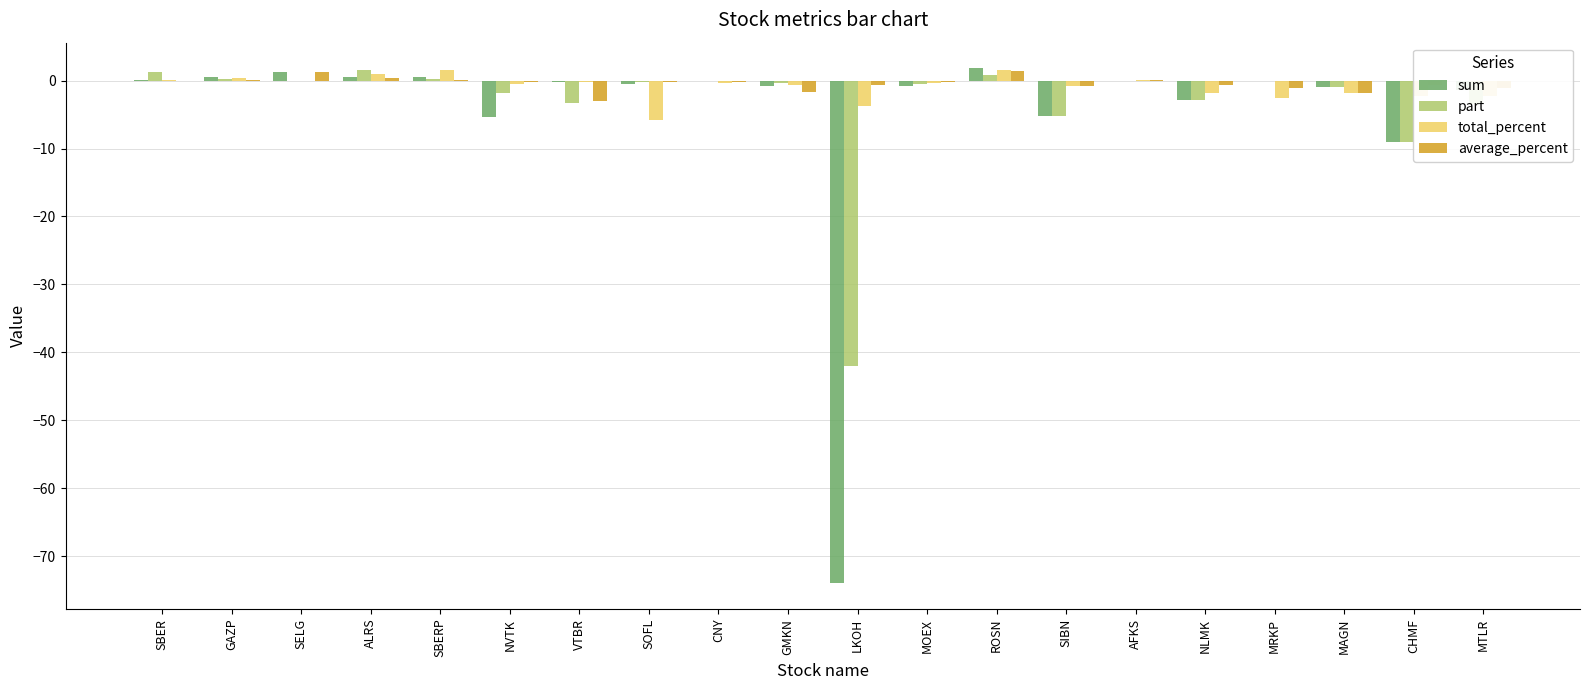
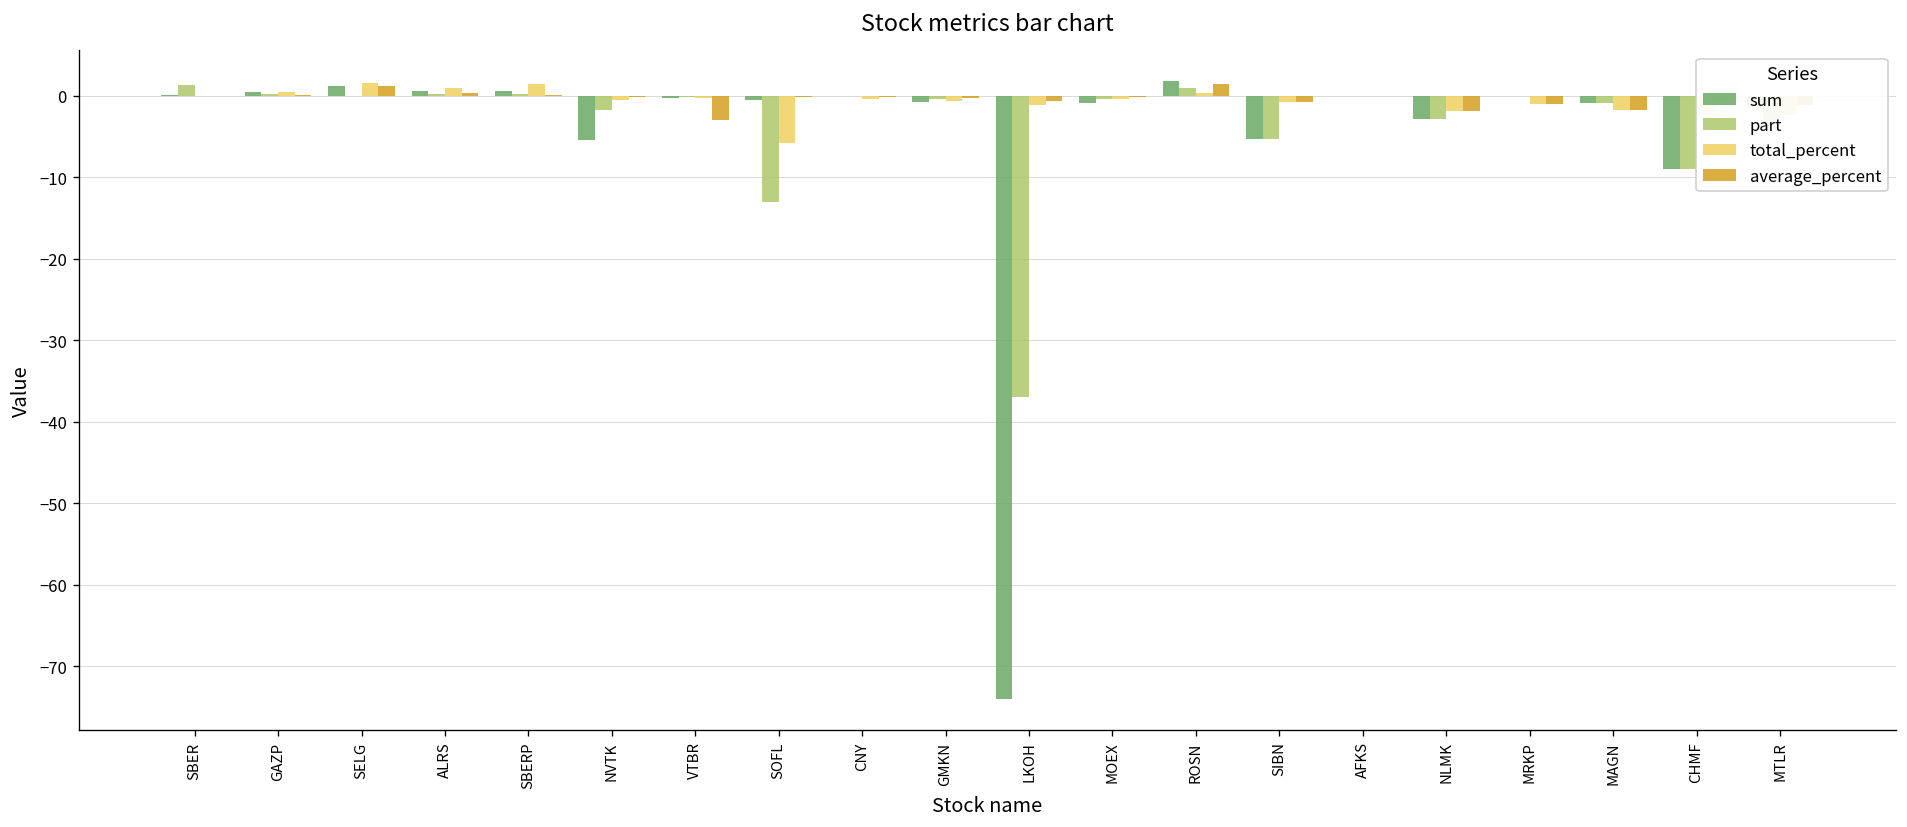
total_percent, SELG: 0 -> 2
part, ALRS: 2 -> 0
part, VTBR: -3 -> 0
part, SOFL: 0 -> -13
average_percent, GMKN: -2 -> 0
part, LKOH: -42 -> -37
total_percent, LKOH: -4 -> -1
total_percent, ROSN: 2 -> 0
average_percent, NLMK: -1 -> -2
total_percent, MRKP: -3 -> -1
